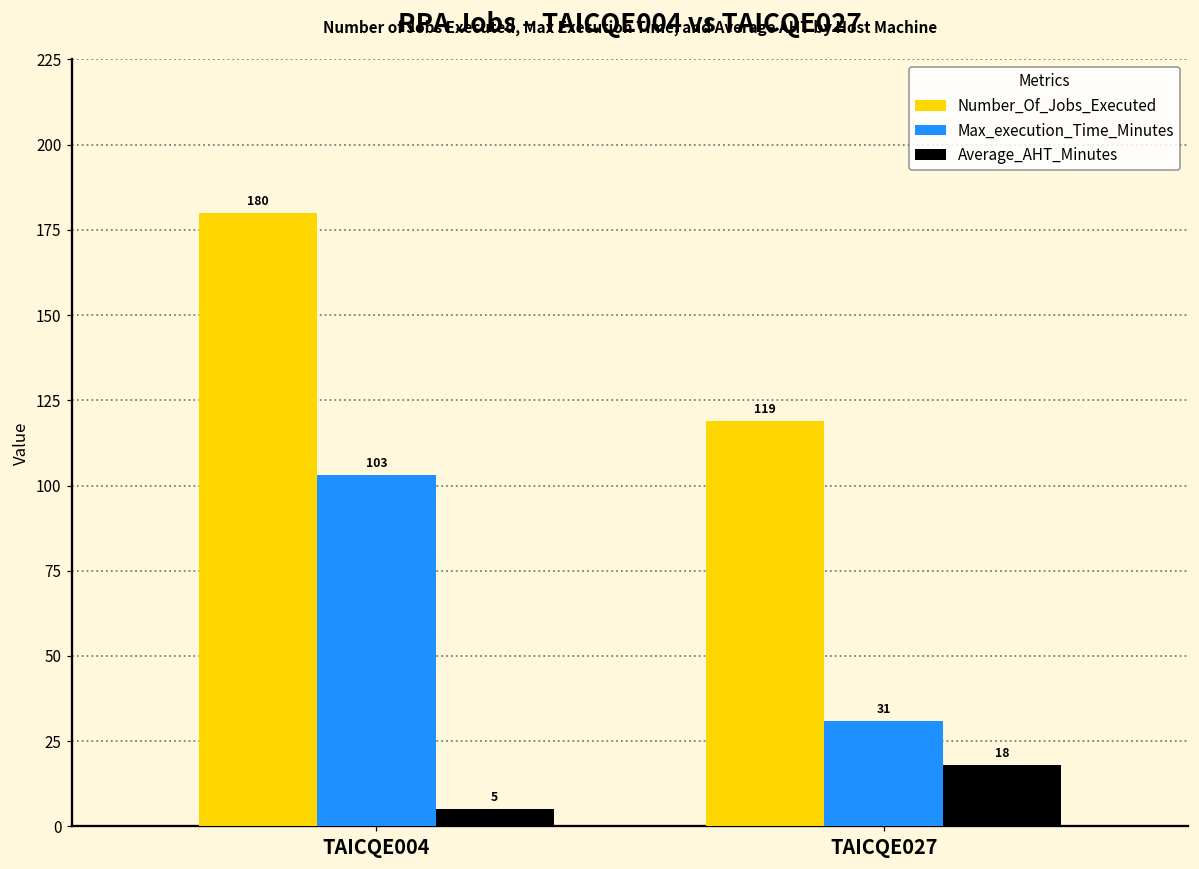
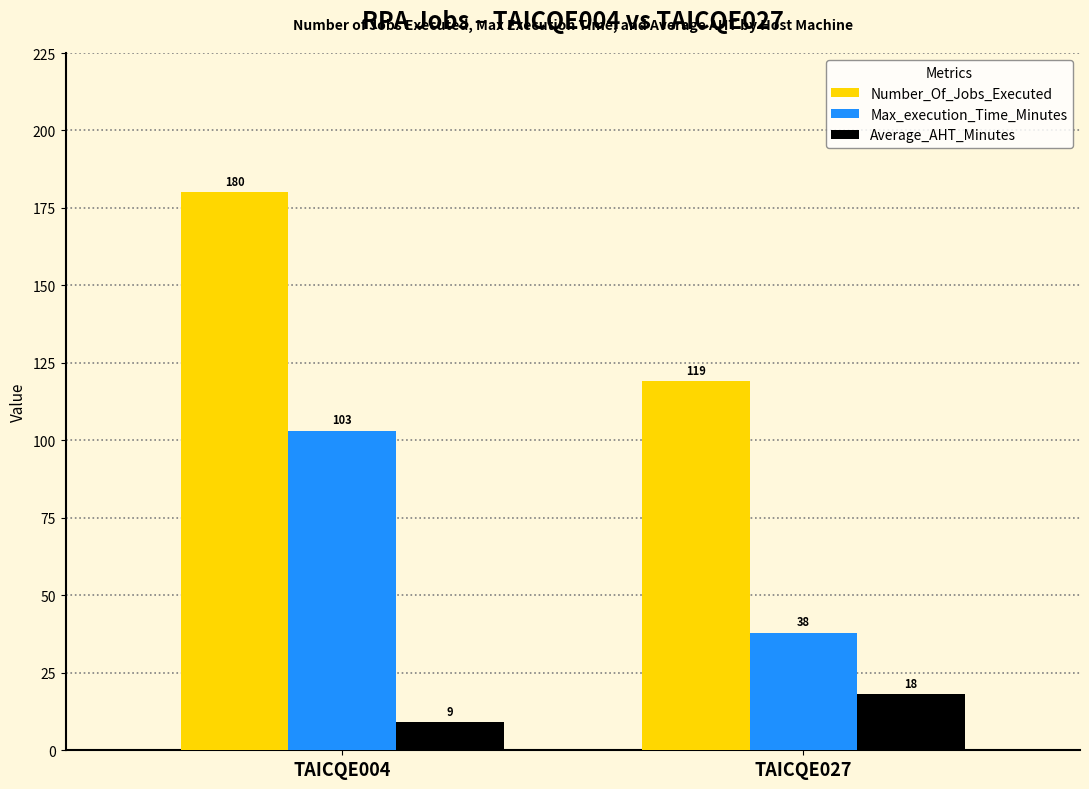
Average_AHT_Minutes, TAICQE004: 5 -> 9
Max_execution_Time_Minutes, TAICQE027: 31 -> 38
